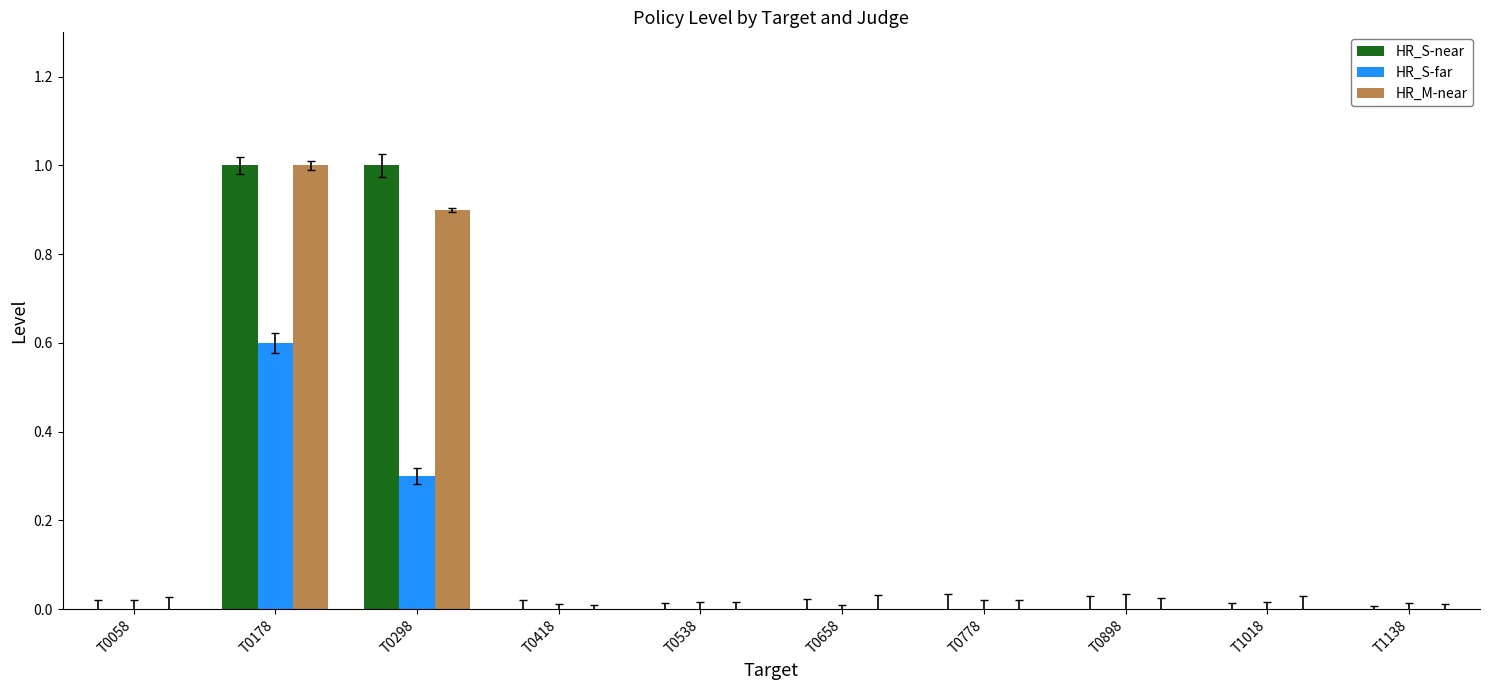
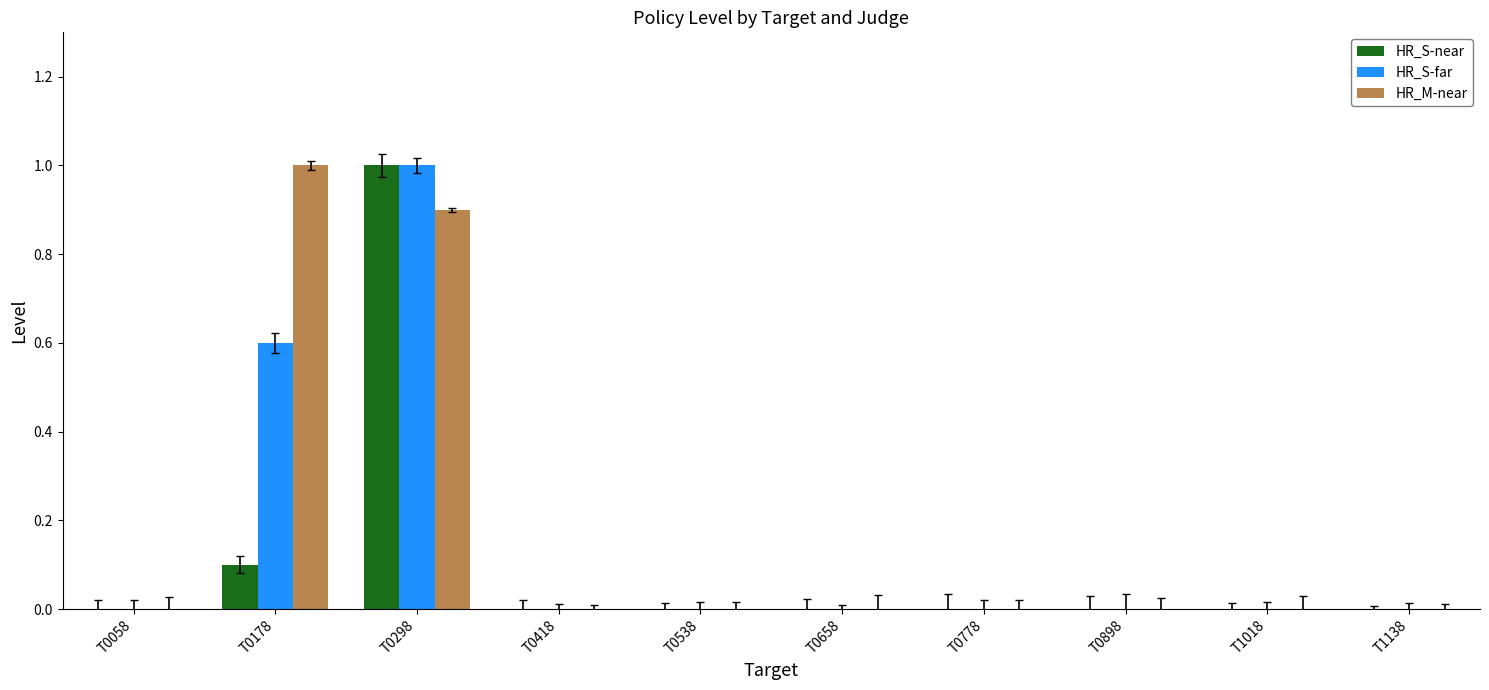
HR_S-near, T0178: 1.0 -> 0.1
HR_S-far, T0298: 0.3 -> 1.0
